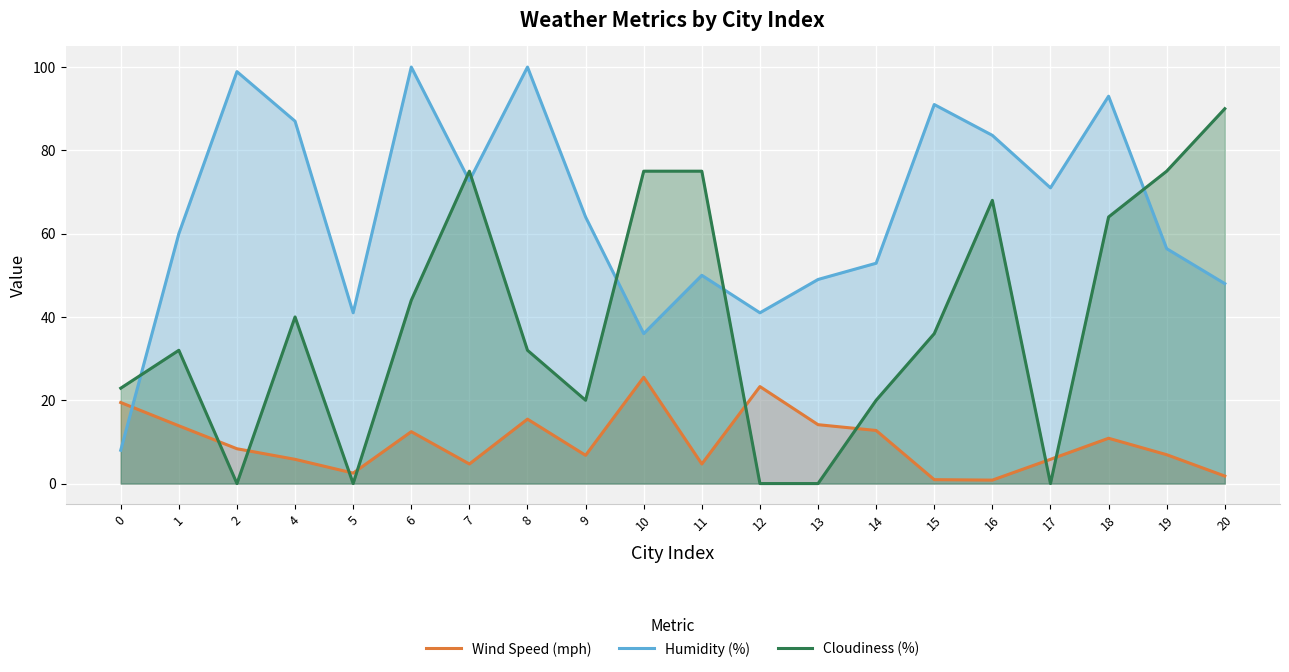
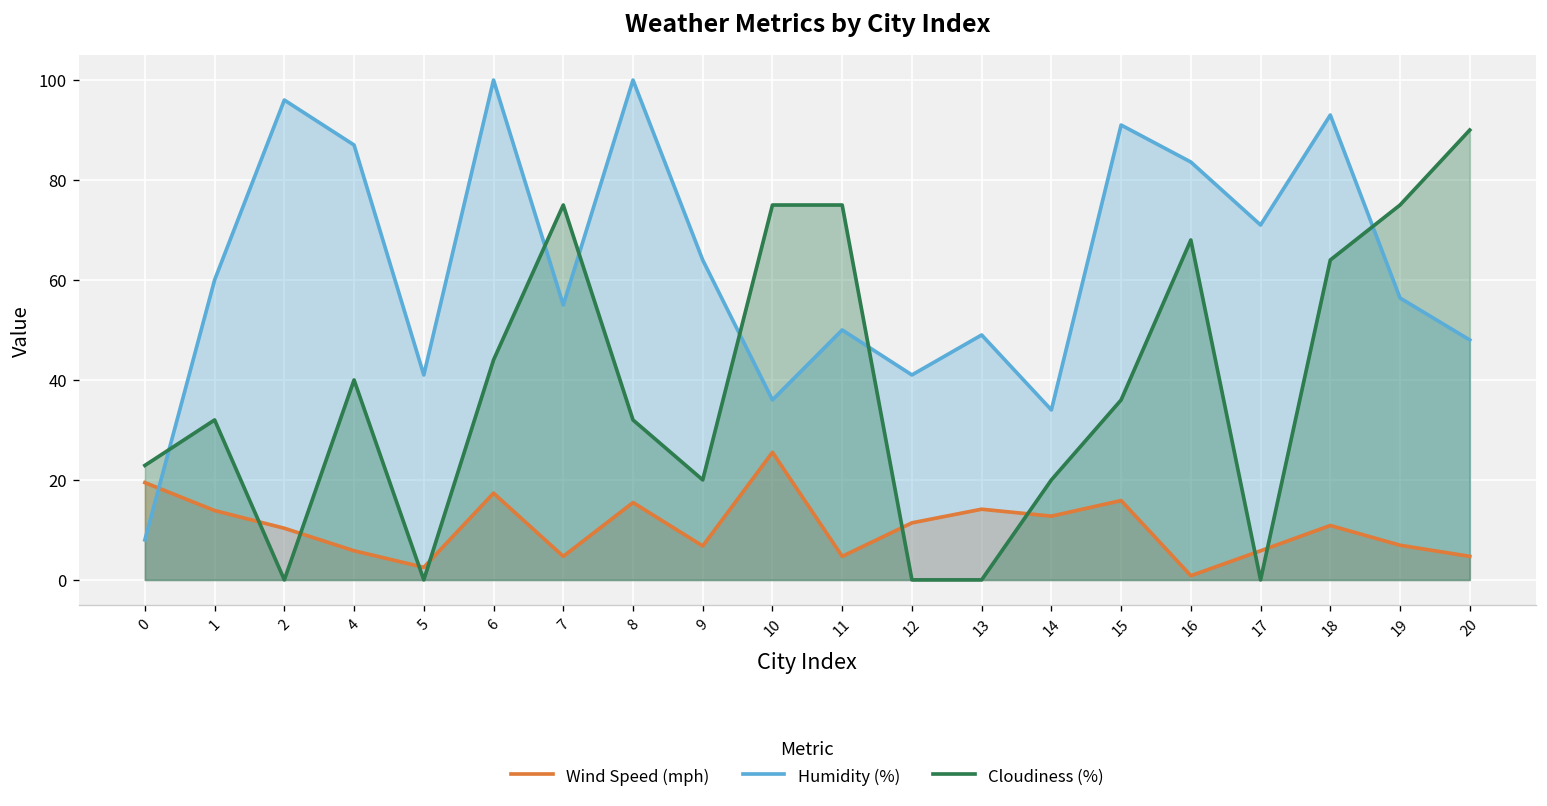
Wind Speed (mph), 2: 8 -> 10
Humidity (%), 2: 99 -> 96
Wind Speed (mph), 6: 12 -> 17
Humidity (%), 7: 73 -> 55
Wind Speed (mph), 12: 23 -> 11
Humidity (%), 14: 53 -> 34
Wind Speed (mph), 15: 1 -> 16
Wind Speed (mph), 20: 2 -> 5
